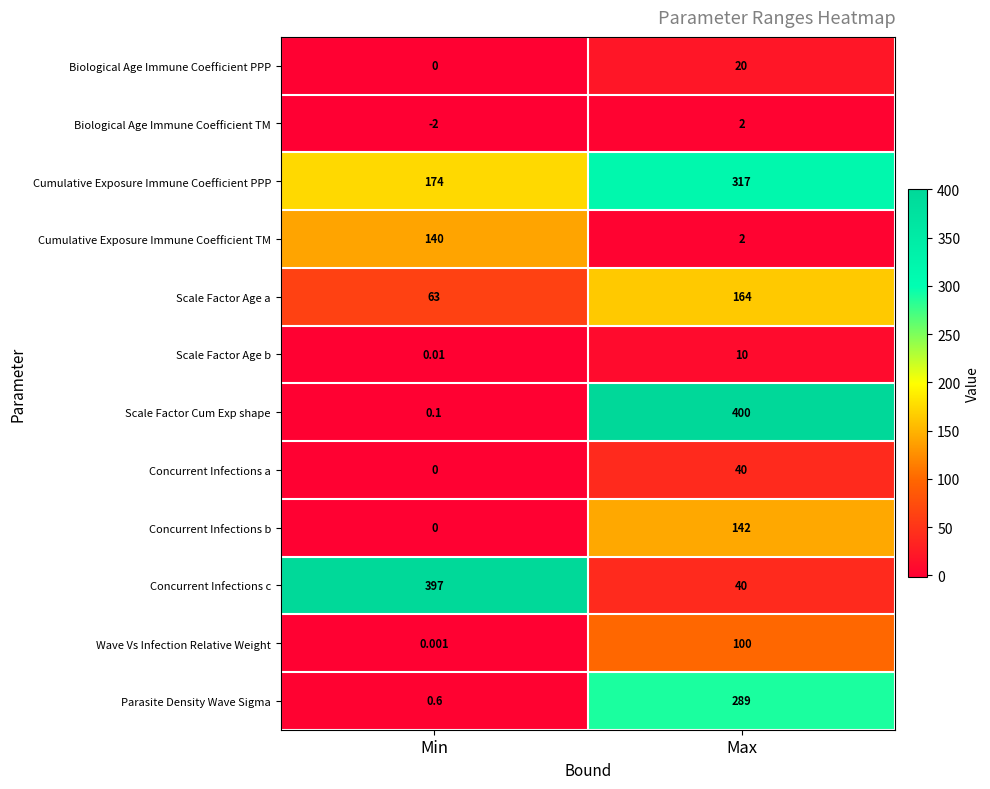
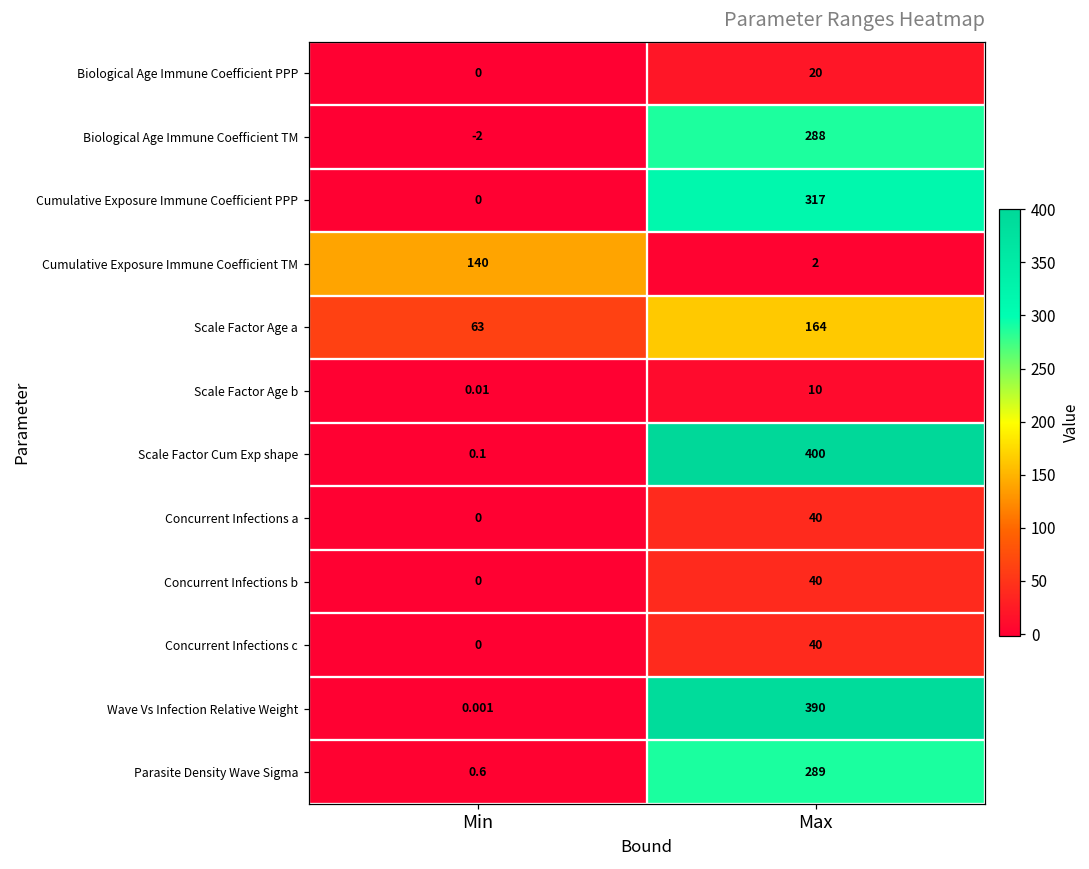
Biological Age Immune Coefficient TM, Max: 2 -> 288
Cumulative Exposure Immune Coefficient PPP, Min: 174 -> 0
Concurrent Infections b, Max: 142 -> 40
Concurrent Infections c, Min: 397 -> 0
Wave Vs Infection Relative Weight, Max: 100 -> 390
